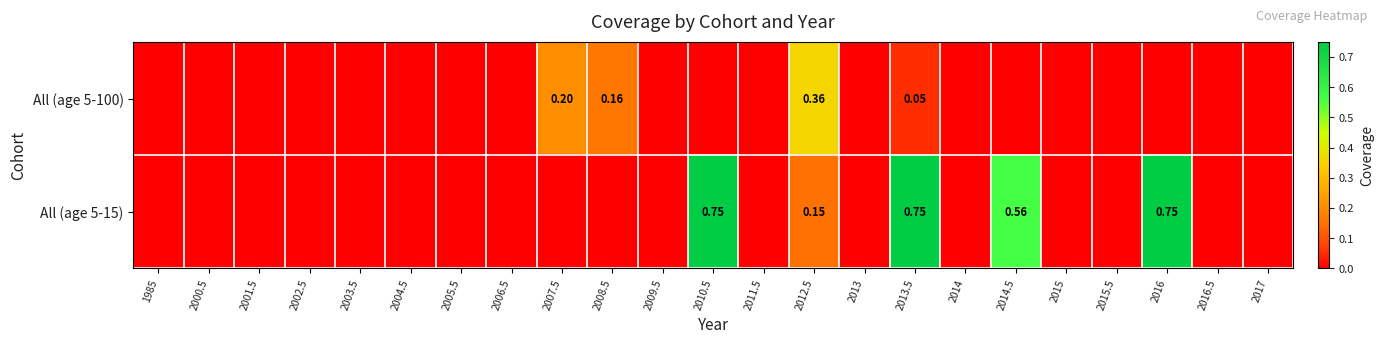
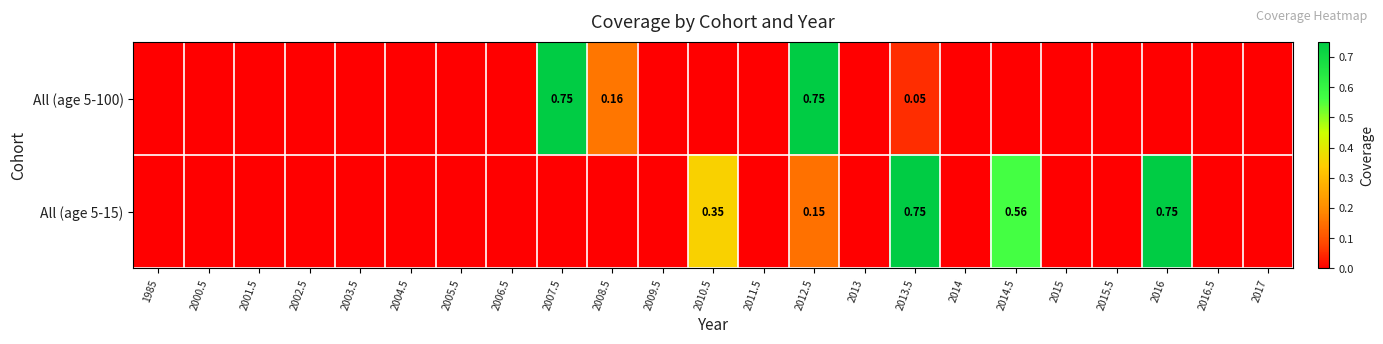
All (age 5-100), 2007.5: 0.20 -> 0.75
All (age 5-100), 2012.5: 0.36 -> 0.75
All (age 5-15), 2010.5: 0.75 -> 0.35
